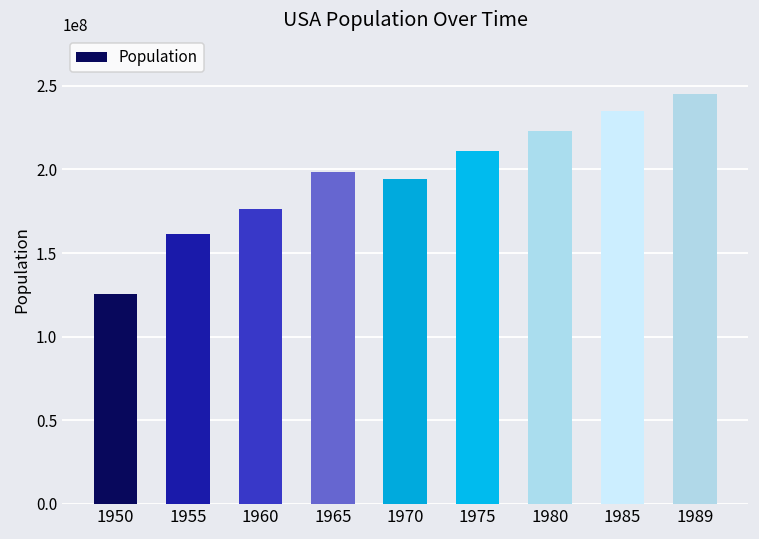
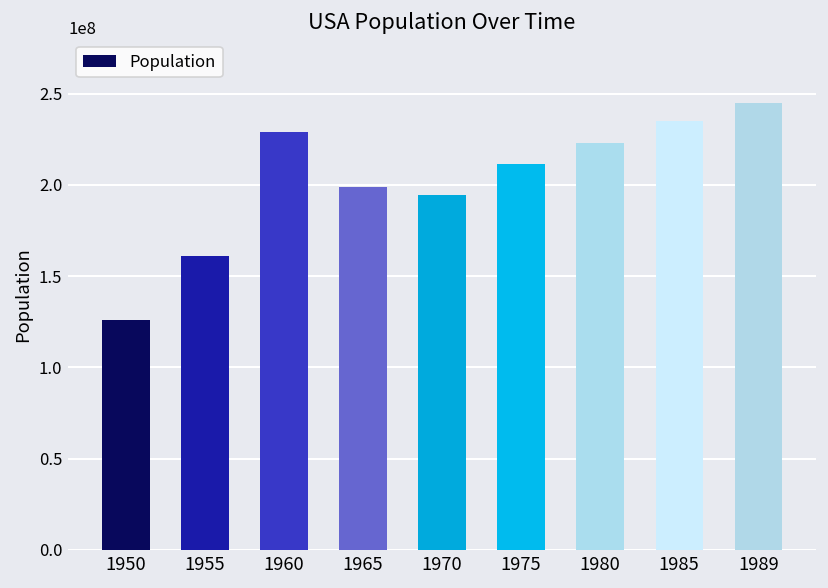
1960: 176000000 -> 229000000
